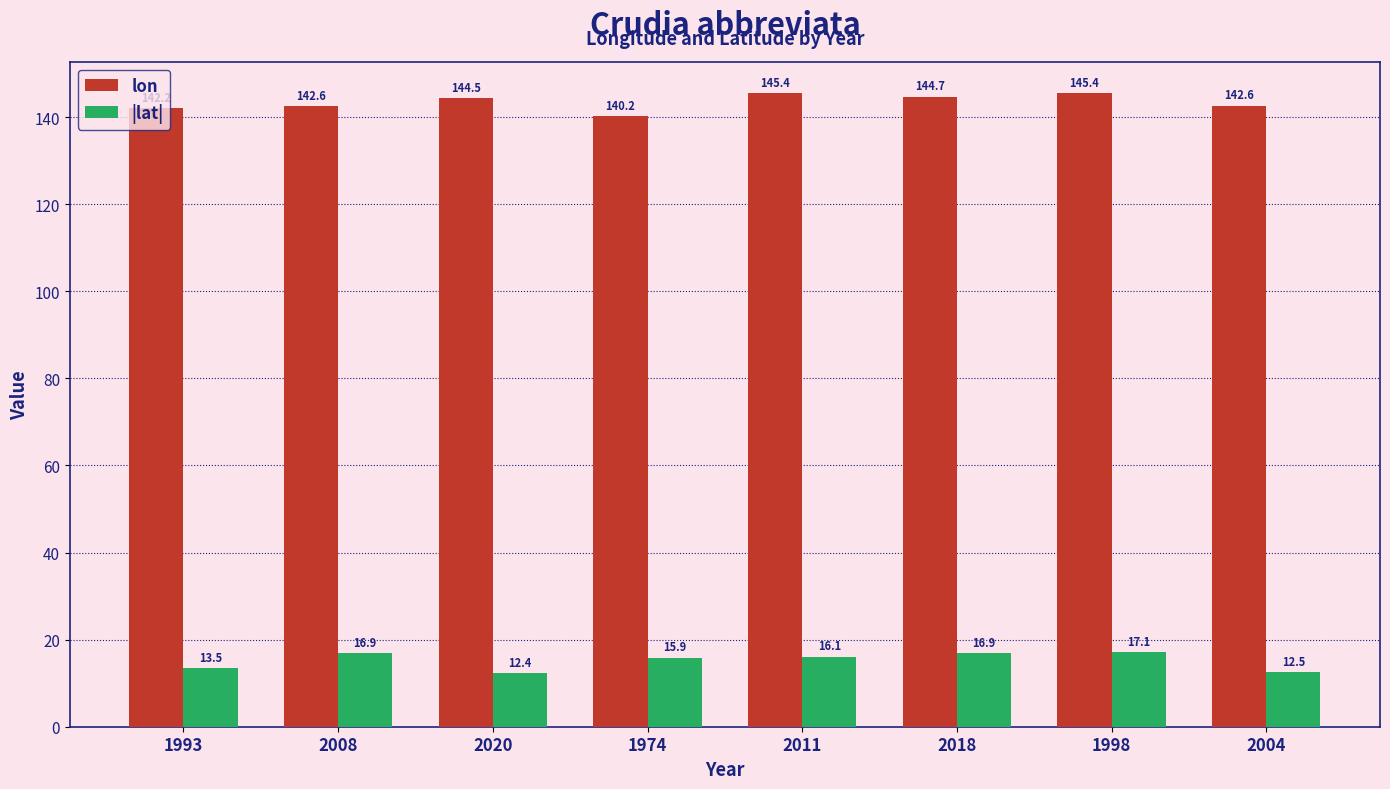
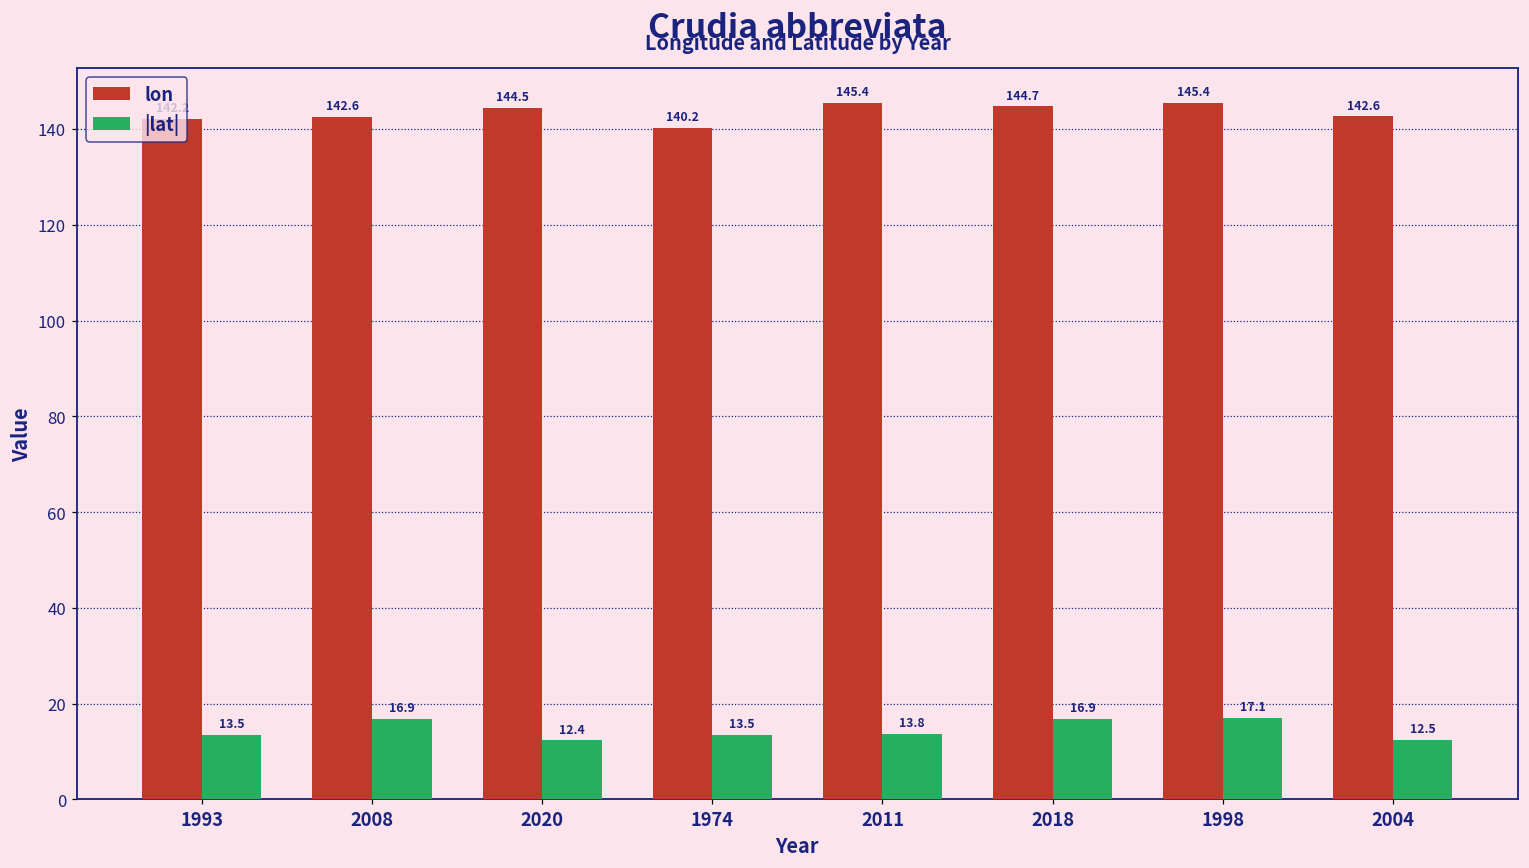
|lat|, 1974: 15.9 -> 13.5
|lat|, 2011: 16.1 -> 13.8
